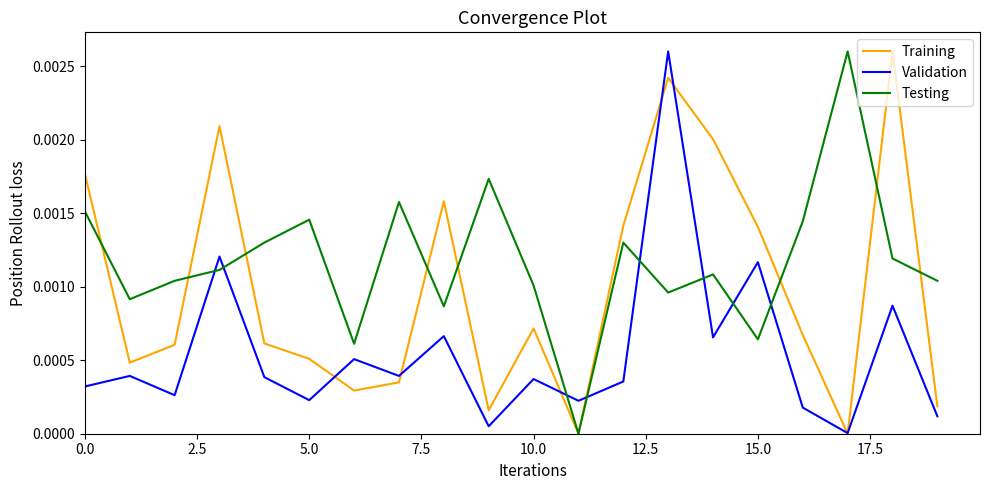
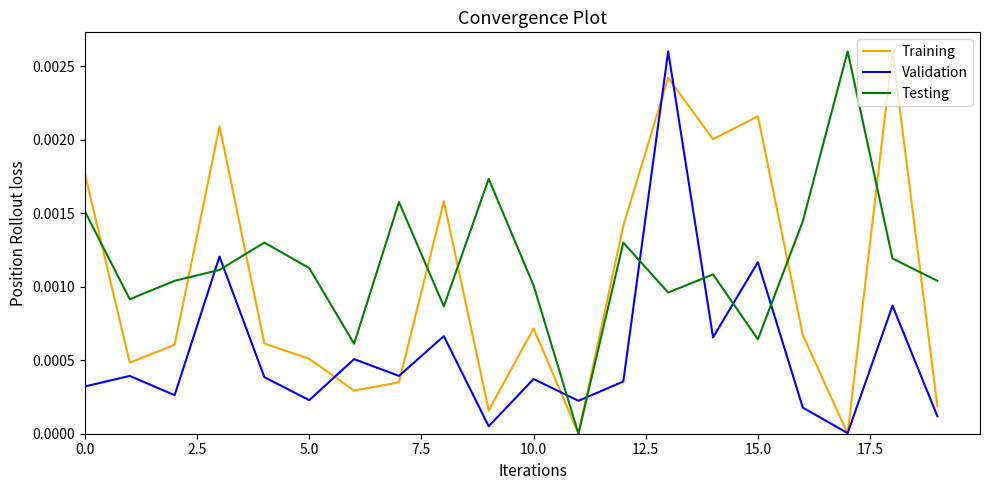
Testing, 5.0: 0.00146 -> 0.00113
Training, 15.0: 0.00141 -> 0.00216
